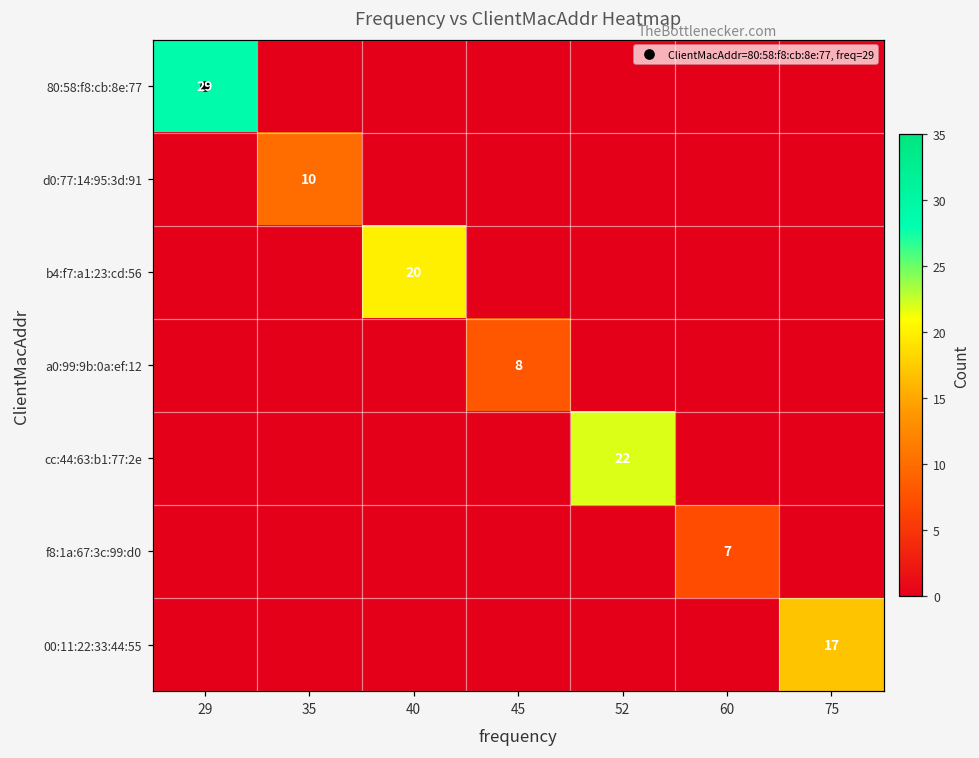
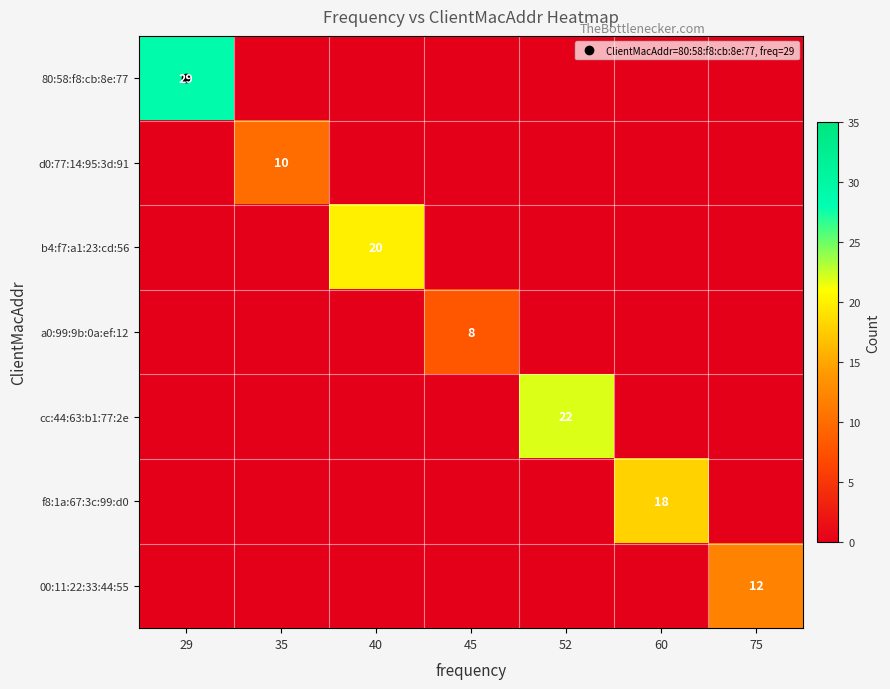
f8:1a:67:3c:99:d0, 60: 7 -> 18
00:11:22:33:44:55, 75: 17 -> 12
